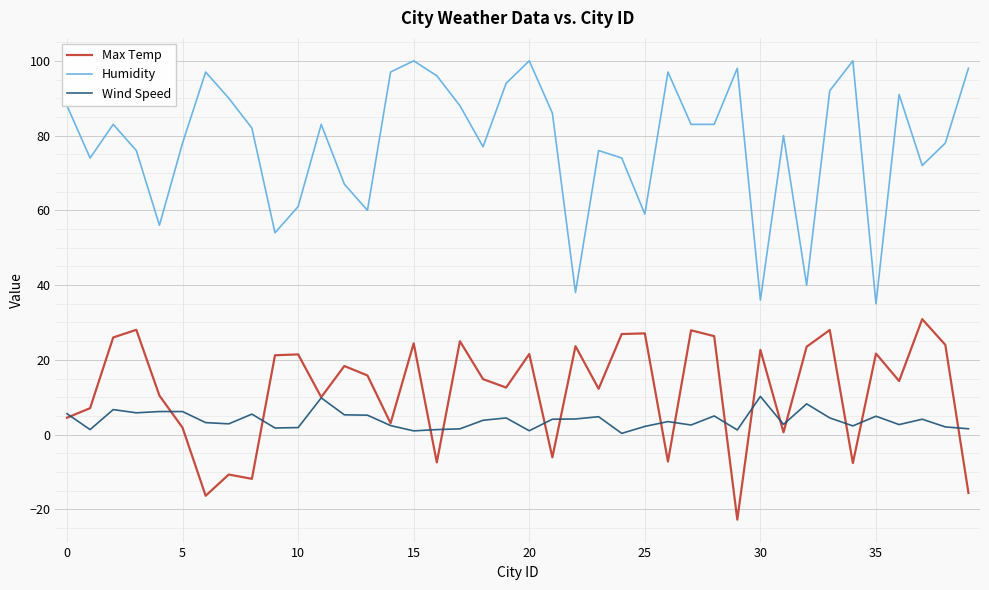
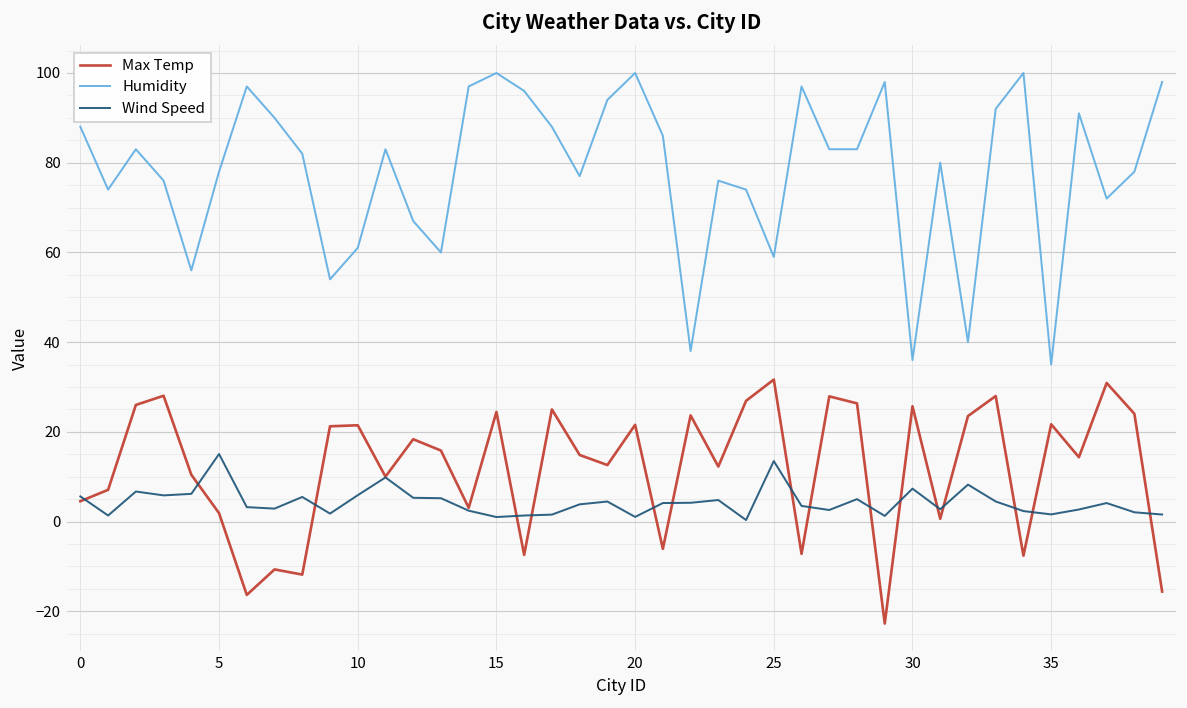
Wind Speed, 5: 6 -> 15
Wind Speed, 10: 2 -> 6
Max Temp, 25: 27 -> 32
Wind Speed, 25: 2 -> 13
Max Temp, 30: 23 -> 26
Wind Speed, 30: 10 -> 7
Wind Speed, 35: 5 -> 2
